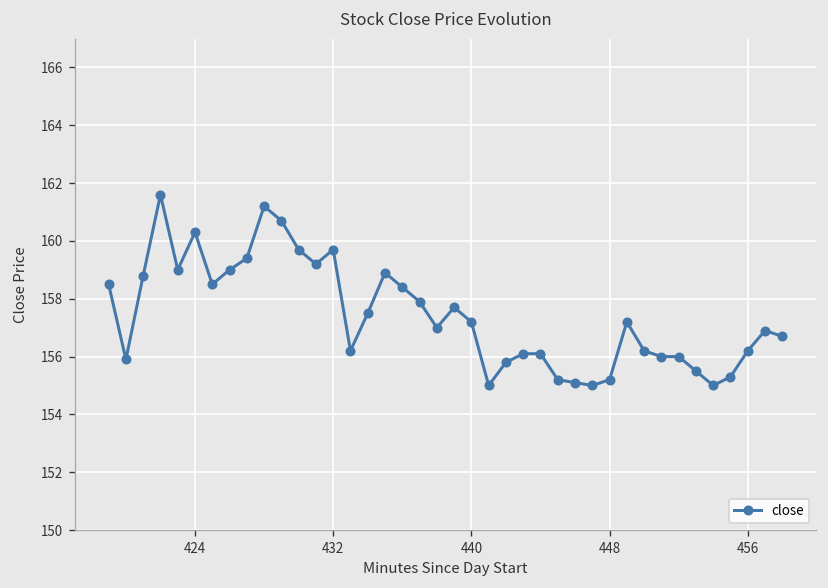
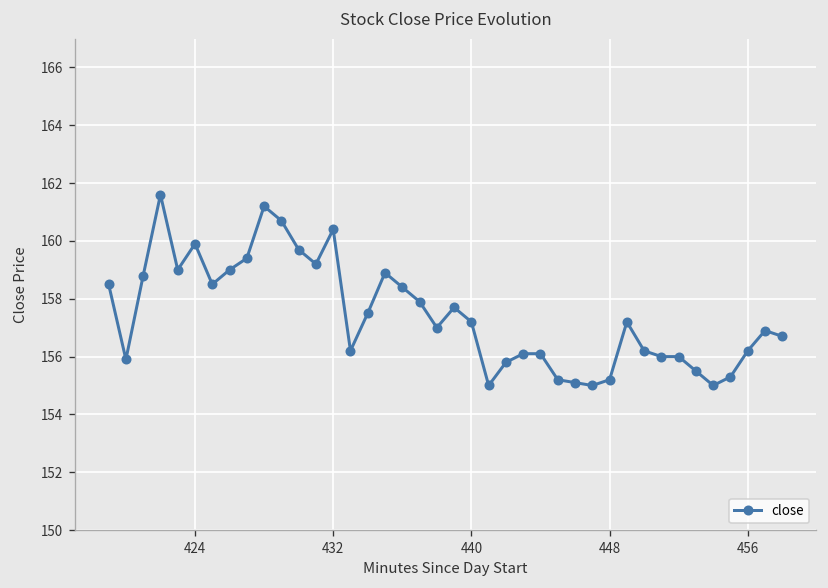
424: 160.3 -> 159.9
432: 159.7 -> 160.4
